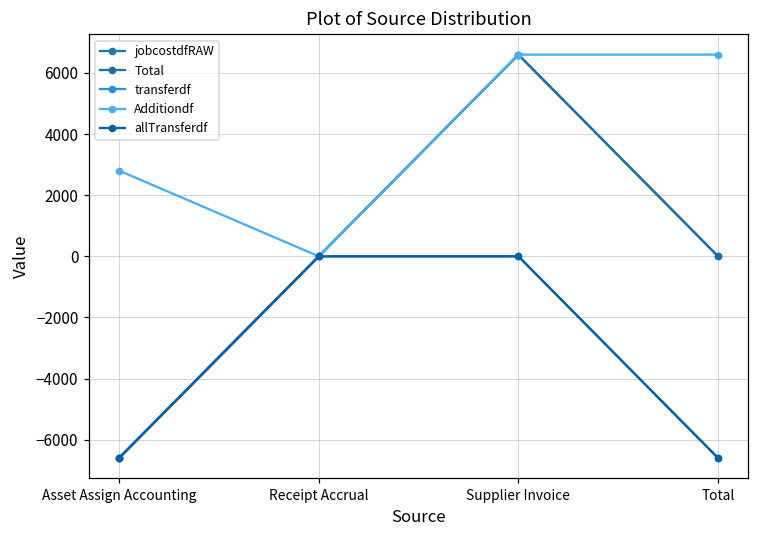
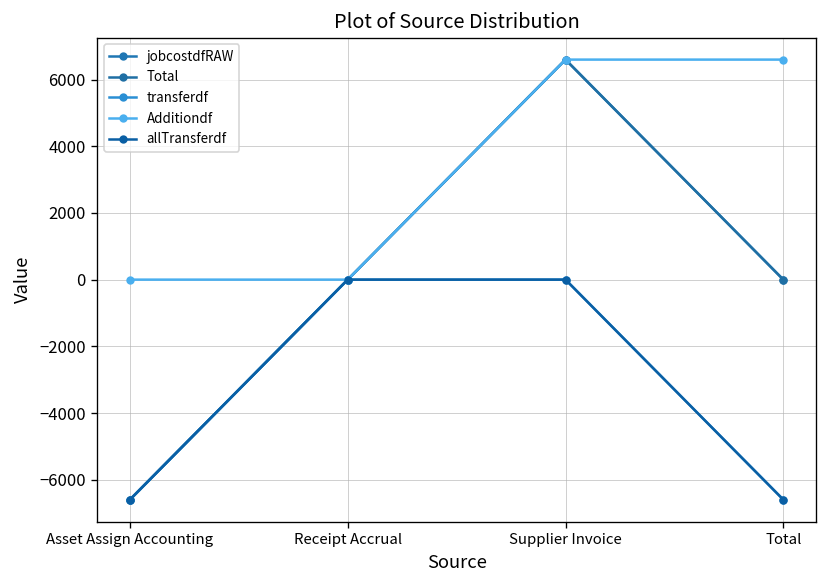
Additiondf, Asset Assign Accounting: 2800 -> 0
